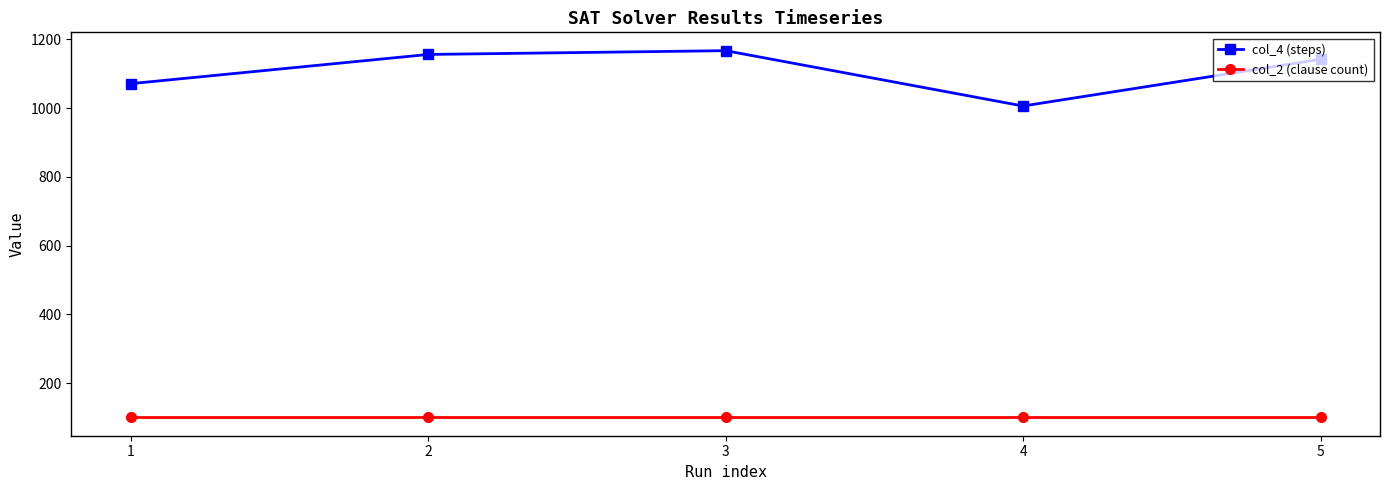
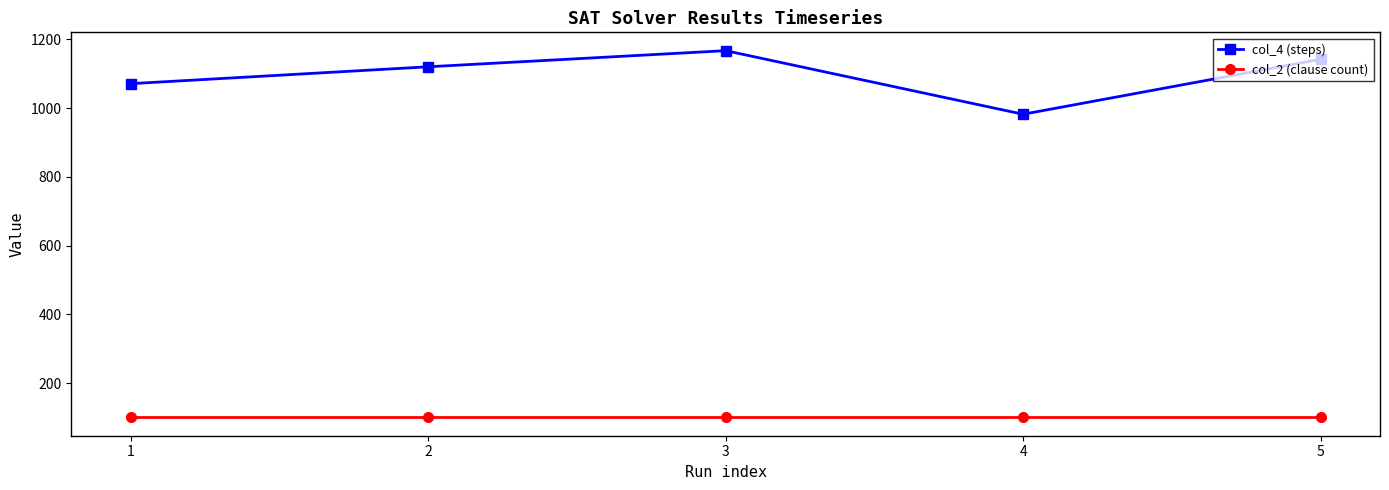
col_4 (steps), 2: 1160 -> 1120
col_4 (steps), 4: 1010 -> 980
